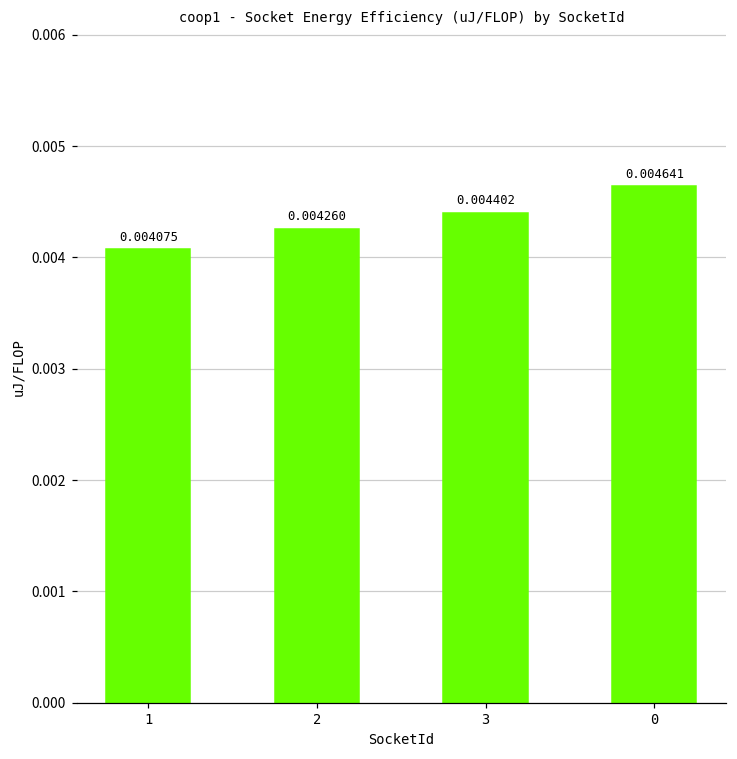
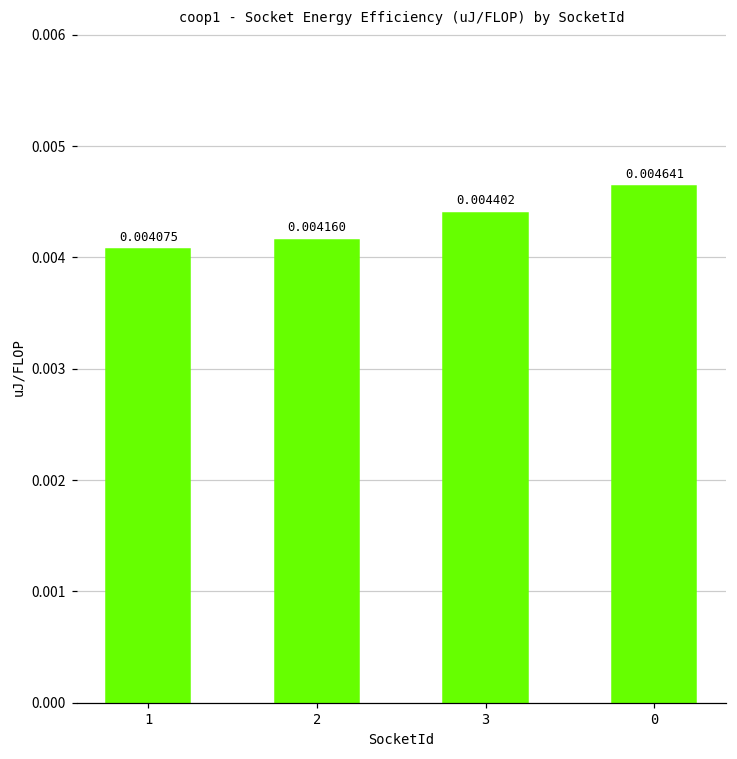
2: 0.004260 -> 0.004160
